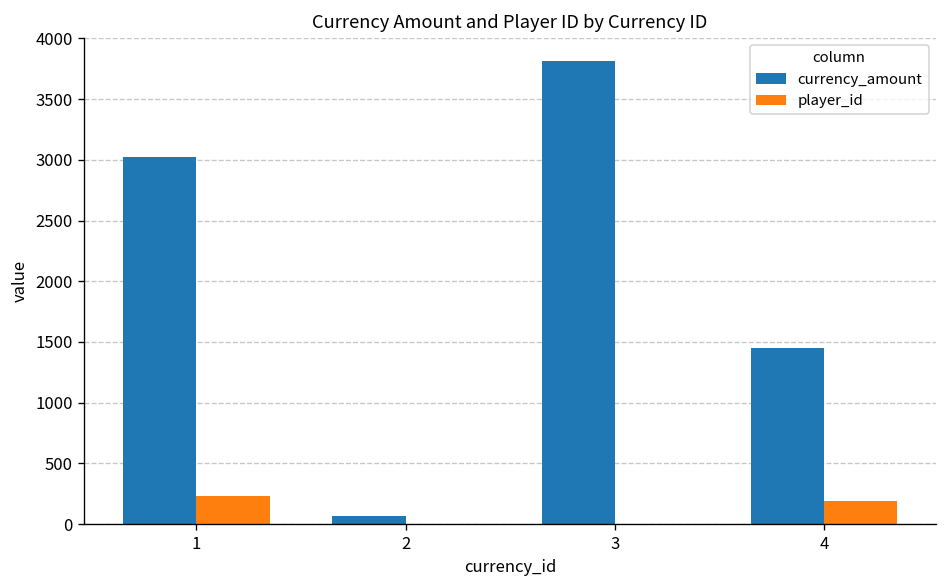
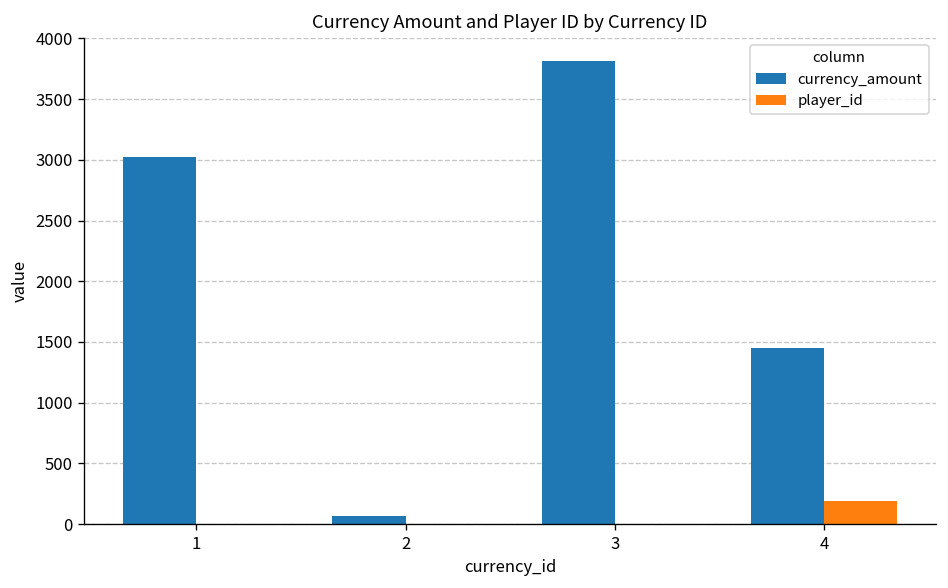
player_id, 1: 230 -> 0
